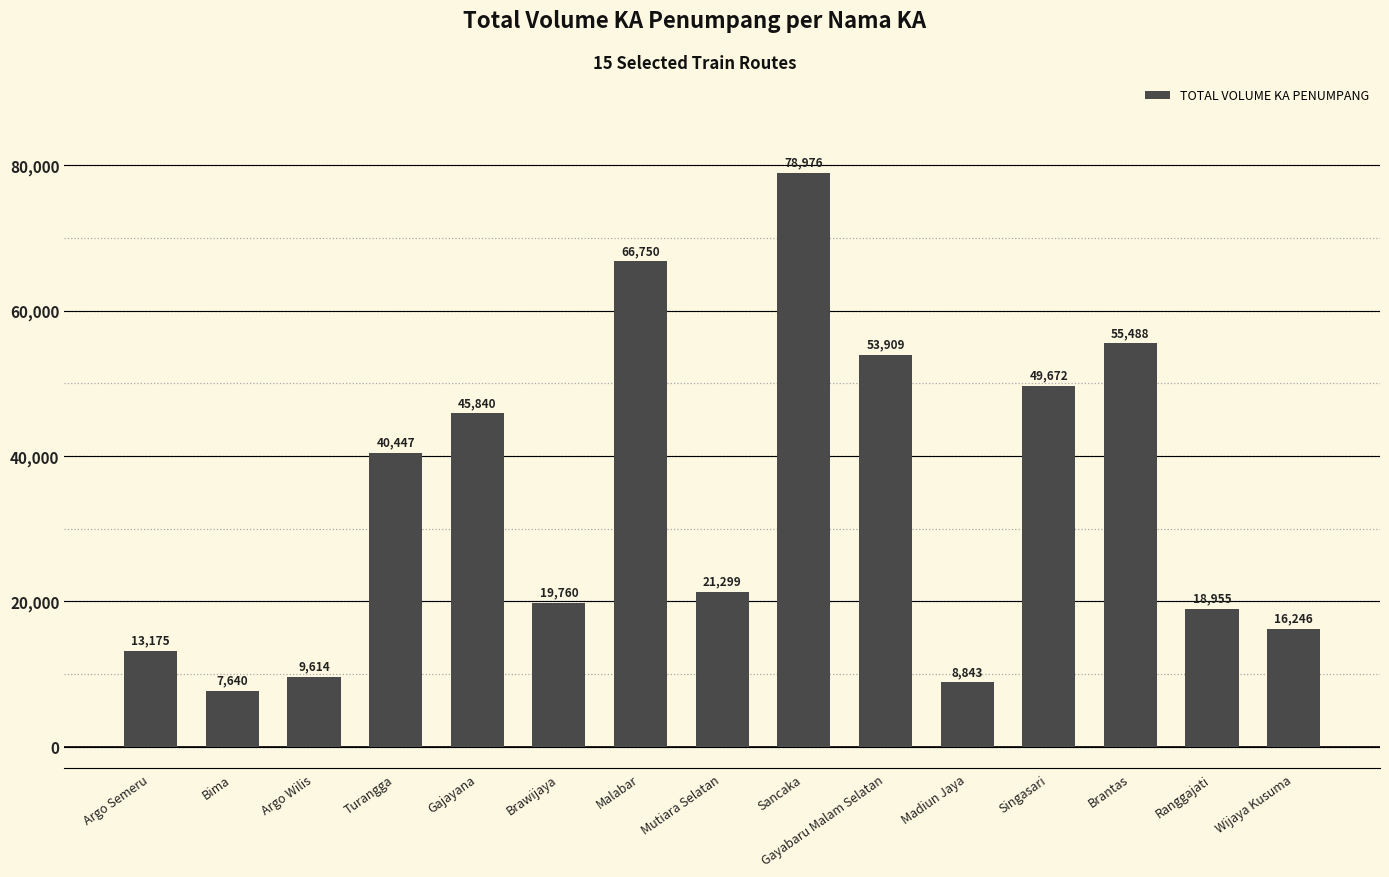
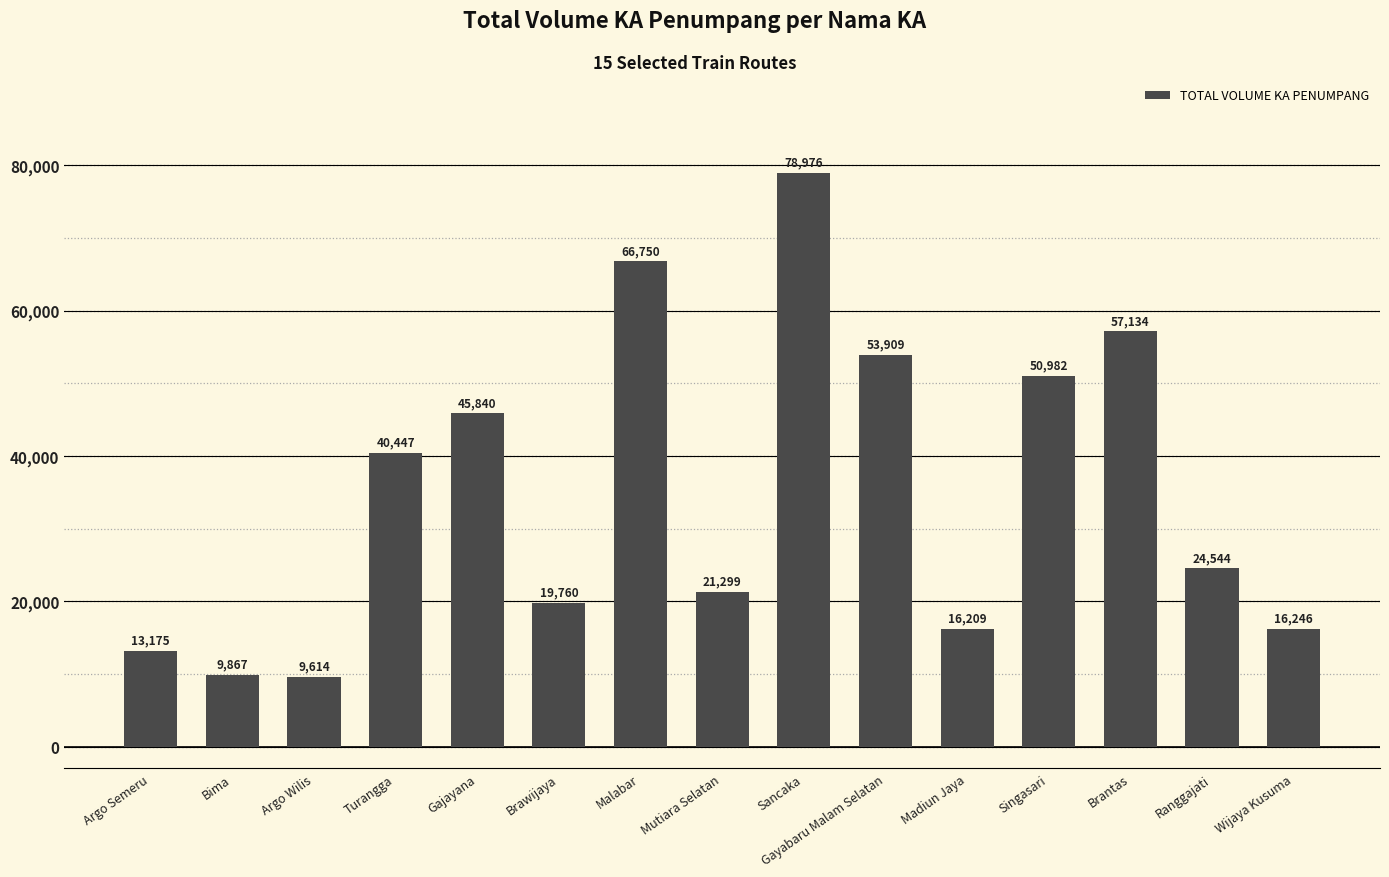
Bima: 7,640 -> 9,867
Madiun Jaya: 8,843 -> 16,209
Singasari: 49,672 -> 50,982
Brantas: 55,488 -> 57,134
Ranggajati: 18,955 -> 24,544
